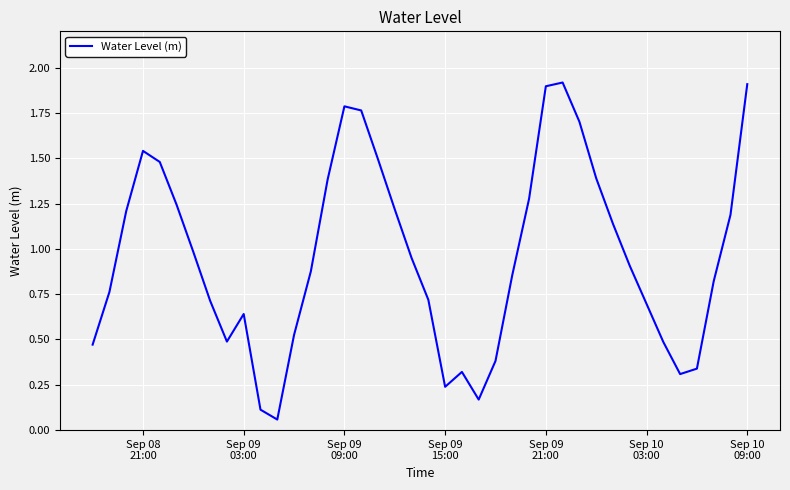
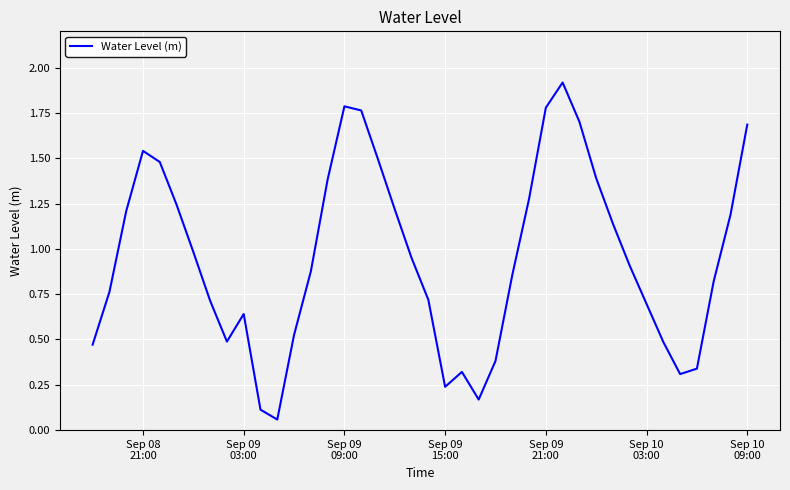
Sep 09 21:00: 1.90 -> 1.78
Sep 10 09:00: 1.91 -> 1.69
